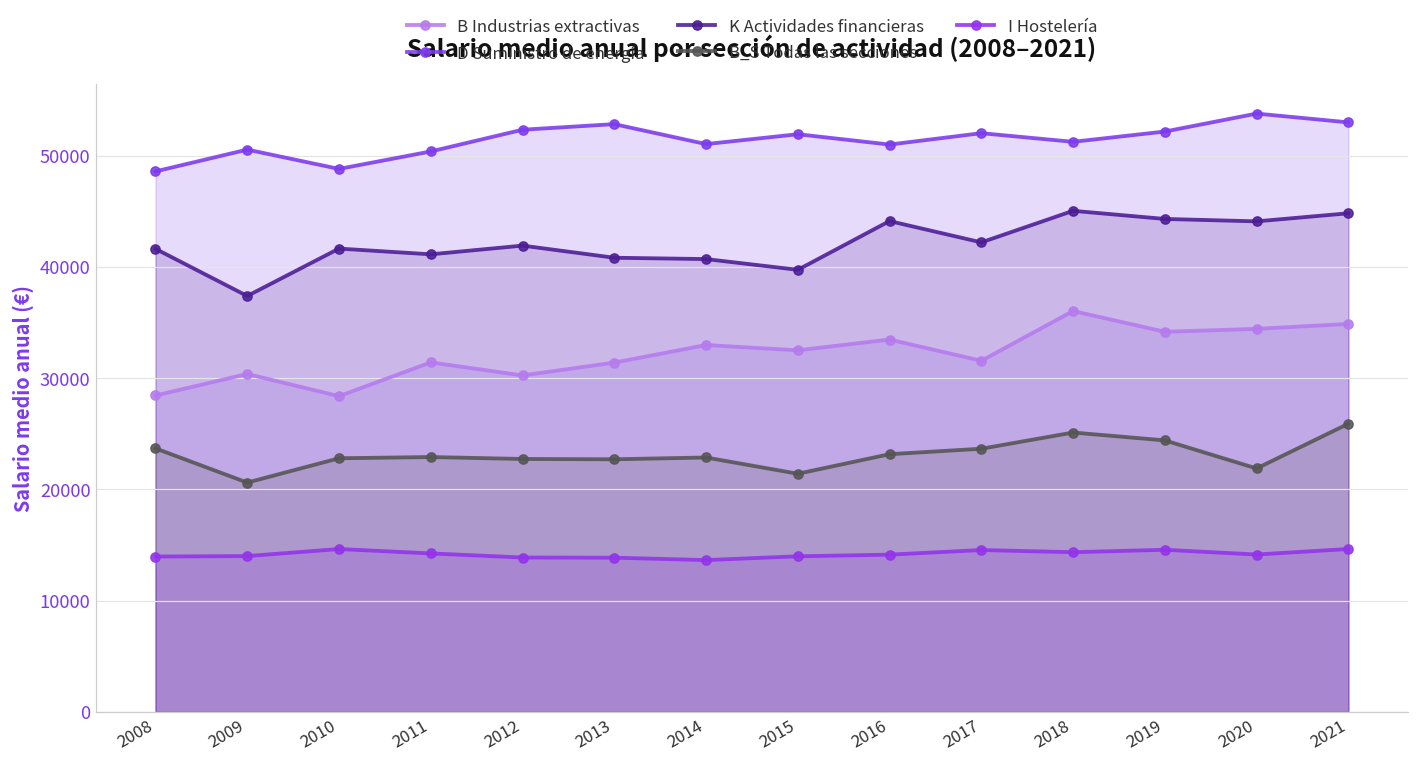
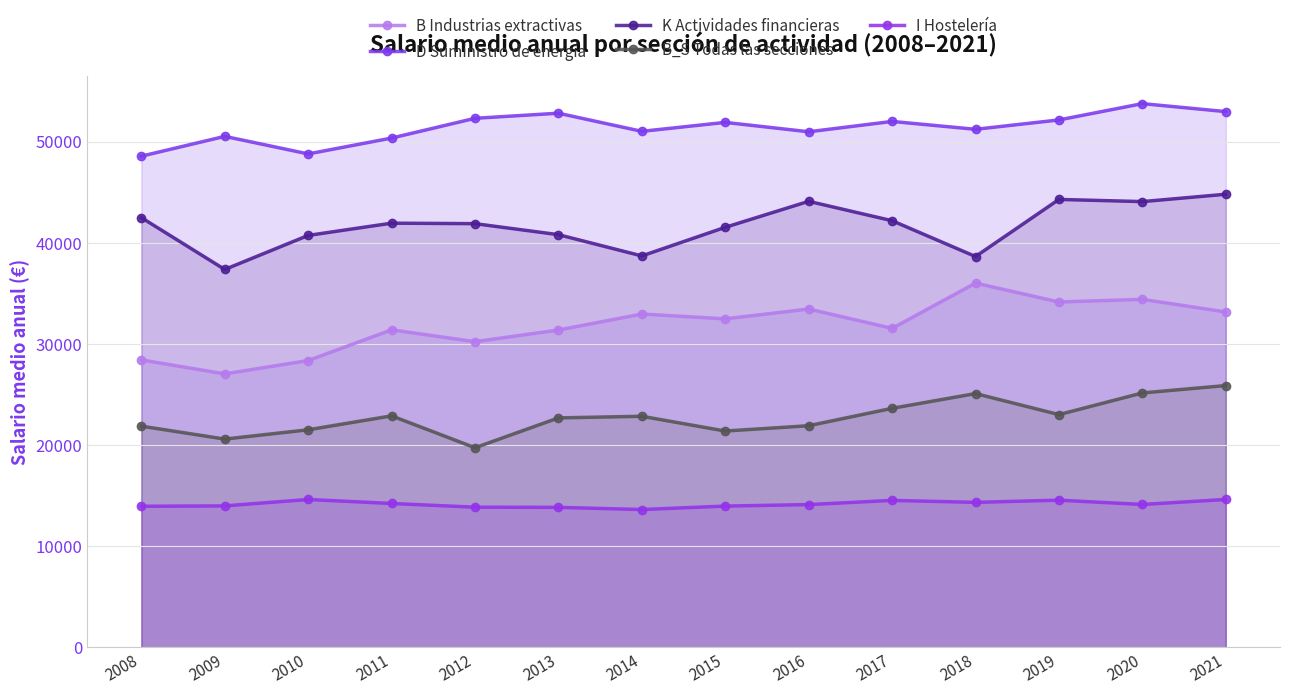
K Actividades financieras, 2008: 41600 -> 42500
B_S Todas las secciones, 2008: 23700 -> 21900
B Industrias extractivas, 2009: 30400 -> 27100
K Actividades financieras, 2010: 41600 -> 40700
B_S Todas las secciones, 2010: 22800 -> 21500
K Actividades financieras, 2011: 41100 -> 42000
B_S Todas las secciones, 2012: 22700 -> 19700
K Actividades financieras, 2014: 40700 -> 38700
K Actividades financieras, 2015: 39700 -> 41500
B_S Todas las secciones, 2016: 23200 -> 21900
K Actividades financieras, 2018: 45000 -> 38700
B_S Todas las secciones, 2019: 24400 -> 23000
B_S Todas las secciones, 2020: 21900 -> 25200
B Industrias extractivas, 2021: 34900 -> 33200
